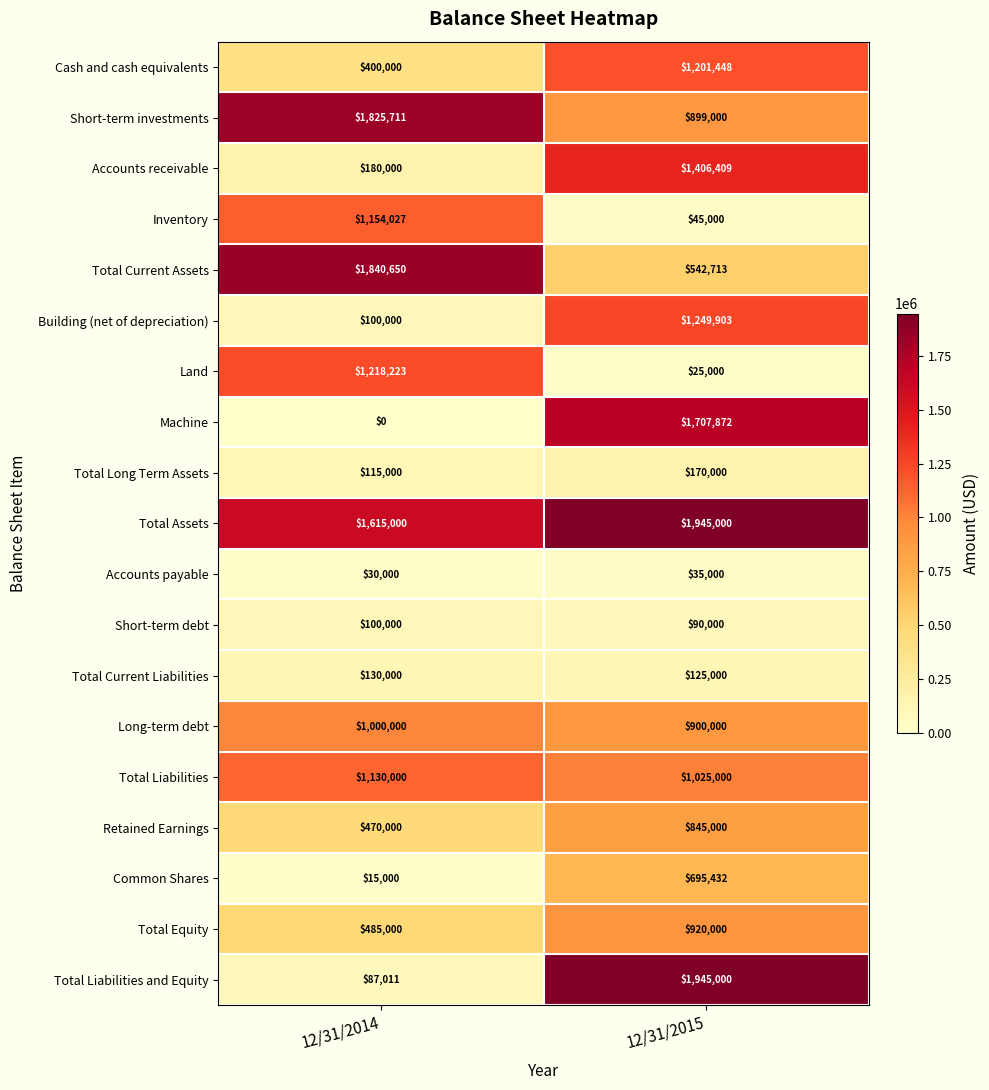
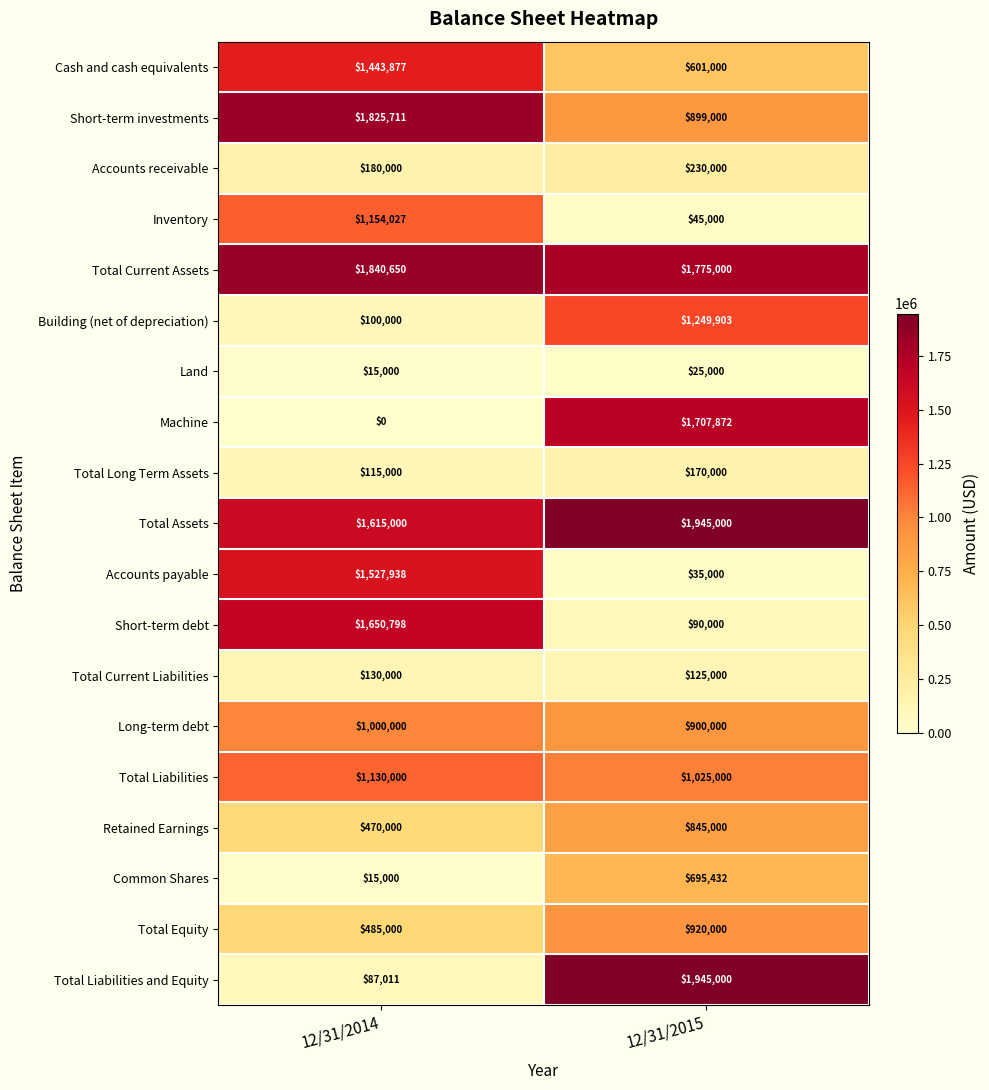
Cash and cash equivalents, 12/31/2014: $400,000 -> $1,443,877
Cash and cash equivalents, 12/31/2015: $1,201,448 -> $601,000
Accounts receivable, 12/31/2015: $1,406,409 -> $230,000
Total Current Assets, 12/31/2015: $542,713 -> $1,775,000
Land, 12/31/2014: $1,218,223 -> $15,000
Accounts payable, 12/31/2014: $30,000 -> $1,527,938
Short-term debt, 12/31/2014: $100,000 -> $1,650,798
